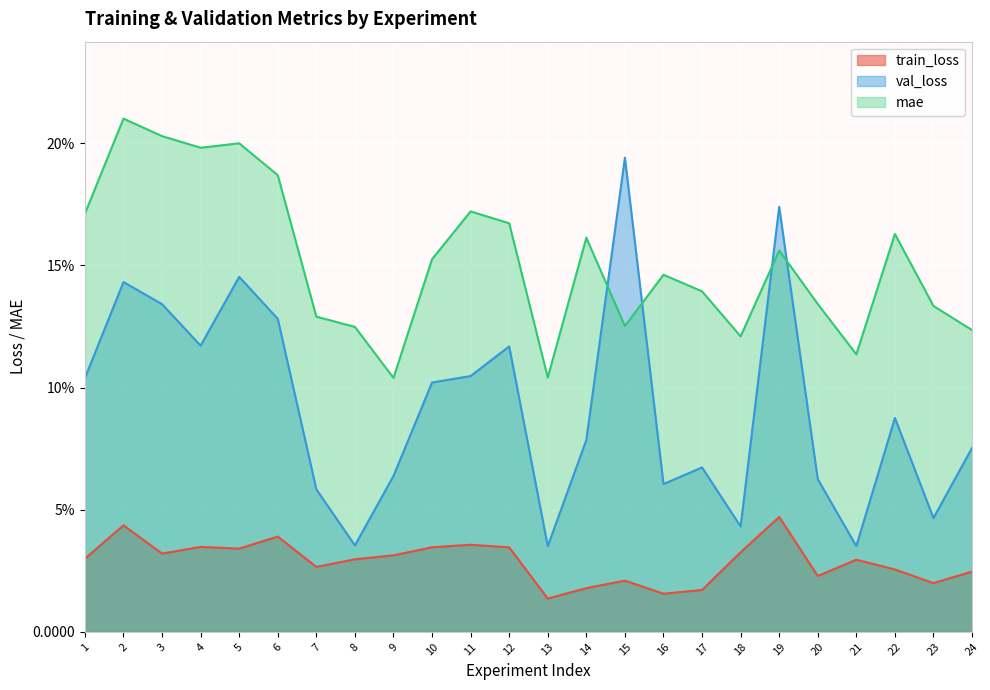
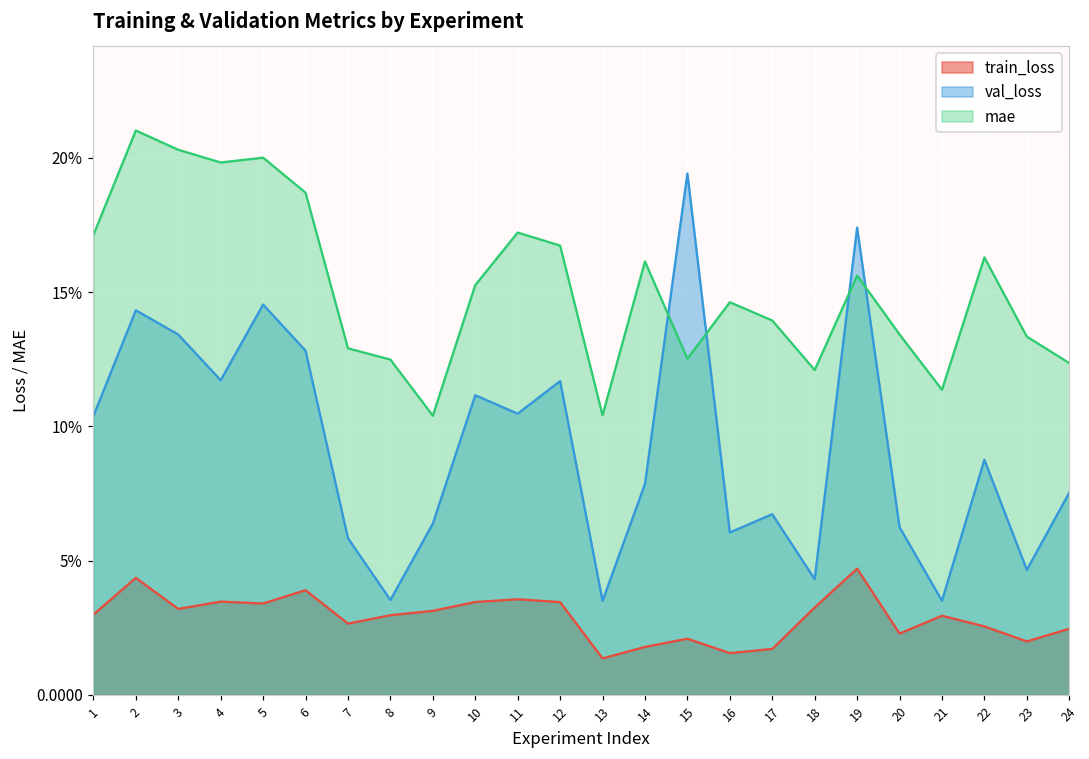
val_loss, 10: 10.2% -> 11.2%
